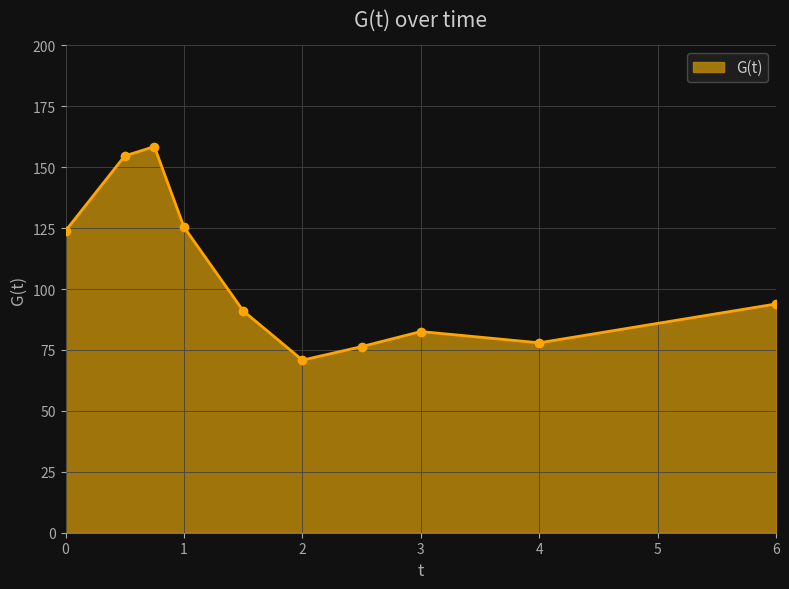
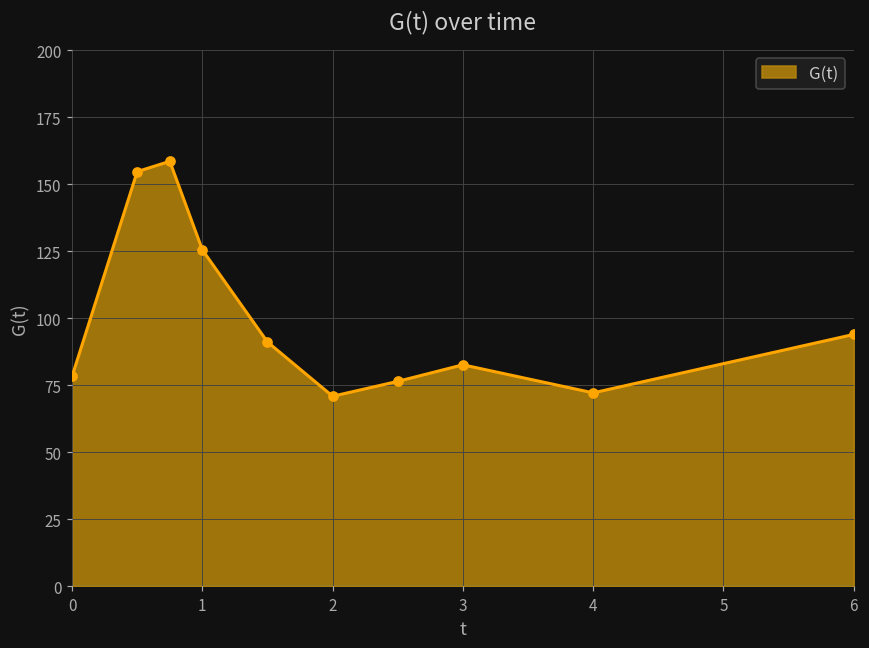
0: 124 -> 78
4: 78 -> 72
